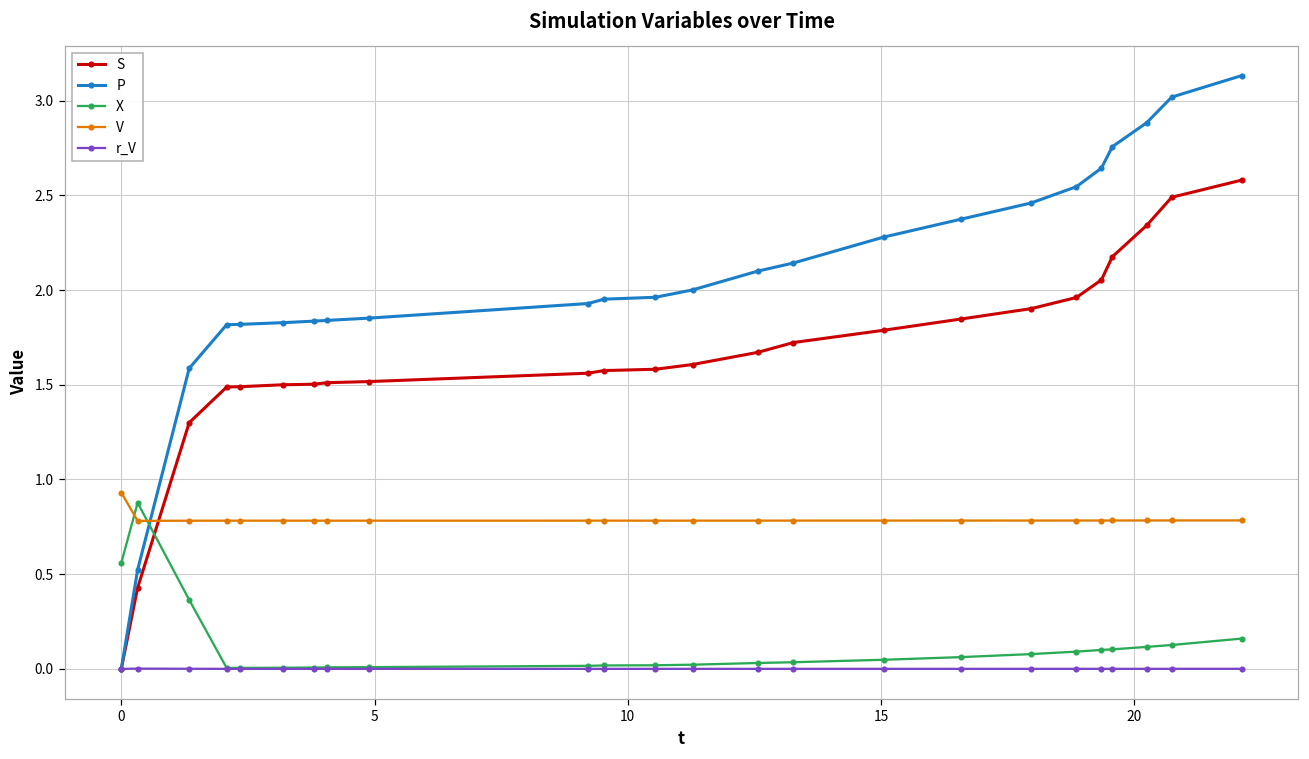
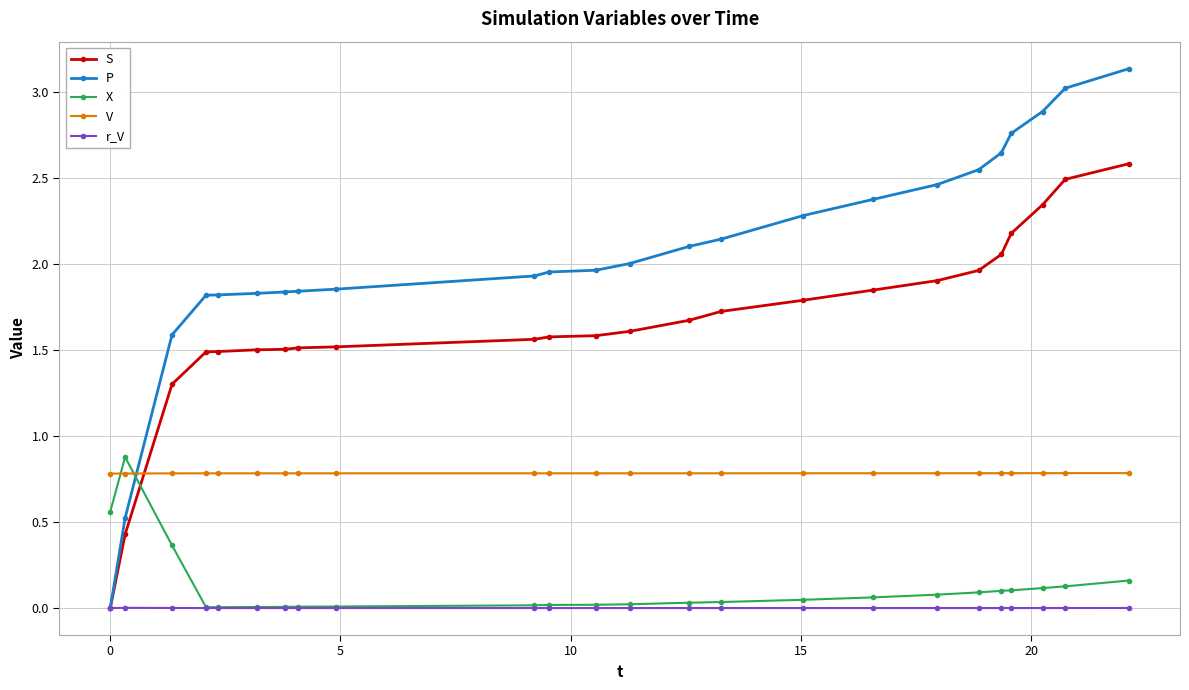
V, 0: 0.93 -> 0.78
